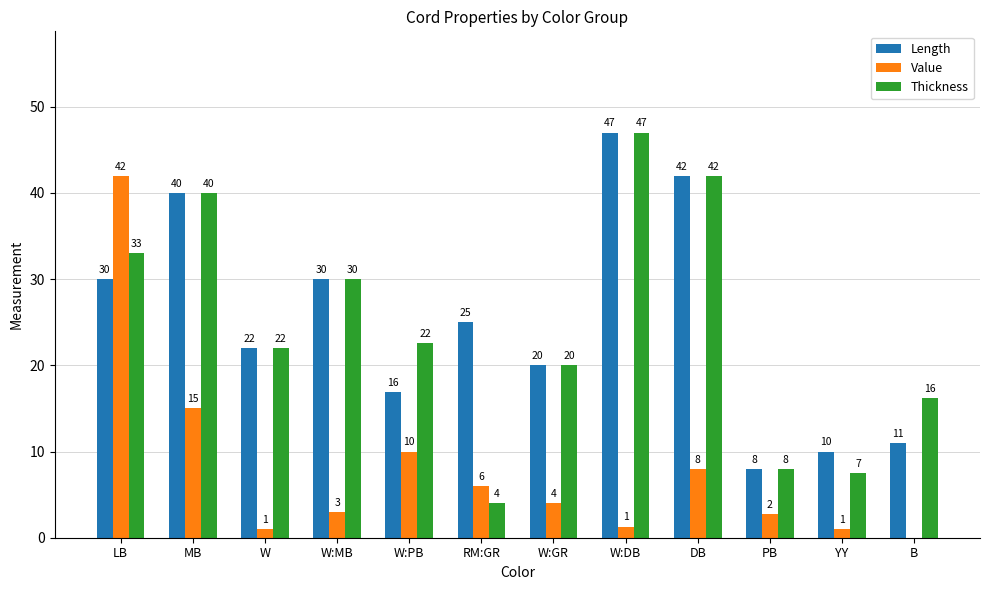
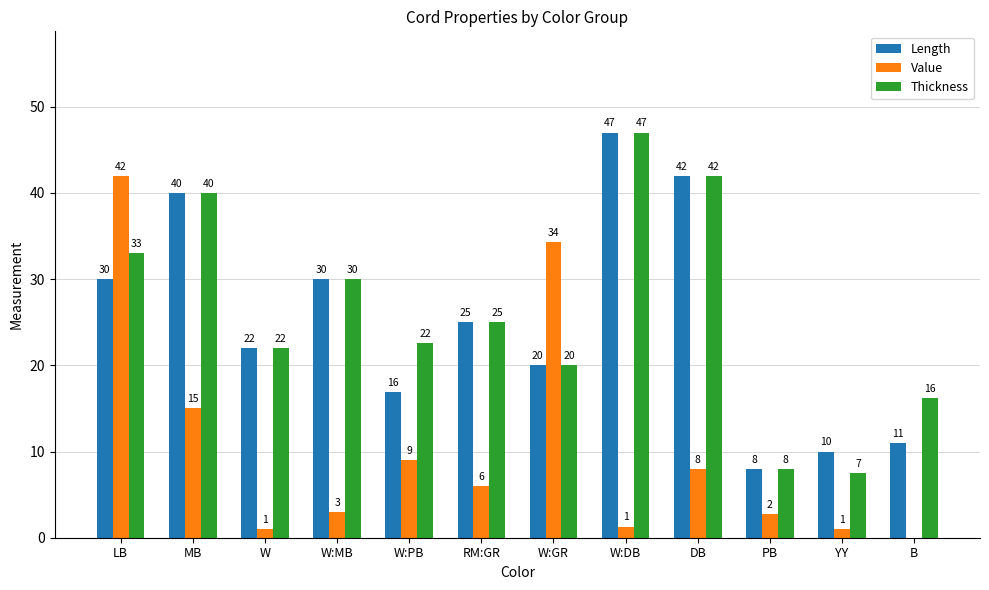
Value, W:PB: 10 -> 9
Thickness, RM:GR: 4 -> 25
Value, W:GR: 4 -> 34
